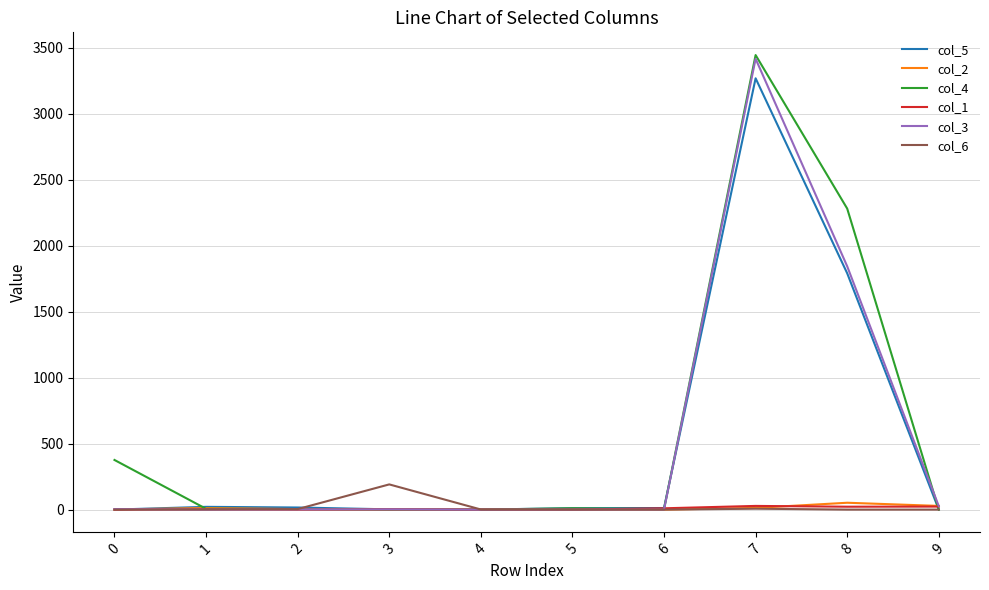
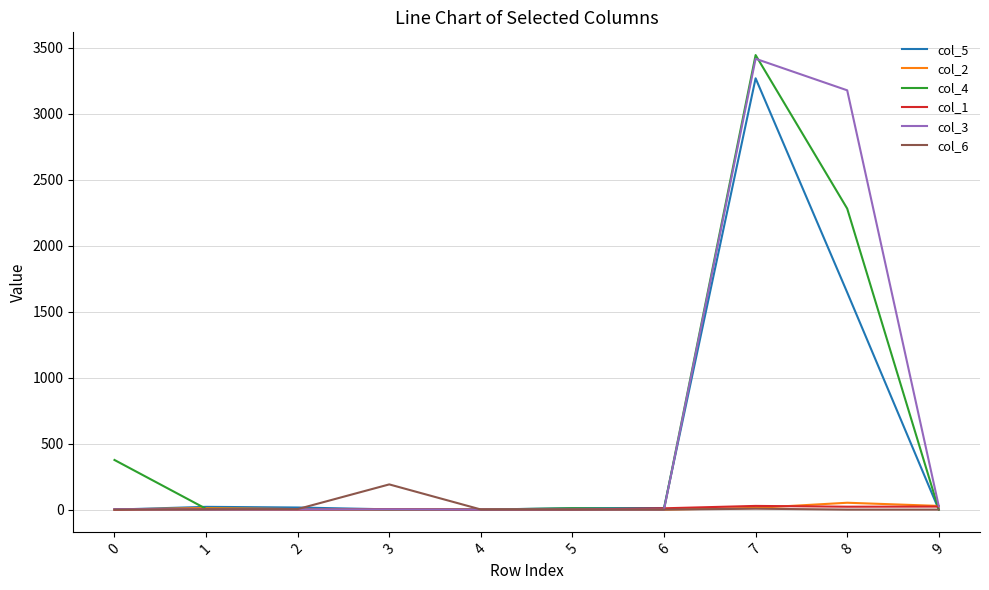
col_5, 8: 1790 -> 1650
col_3, 8: 1840 -> 3180
